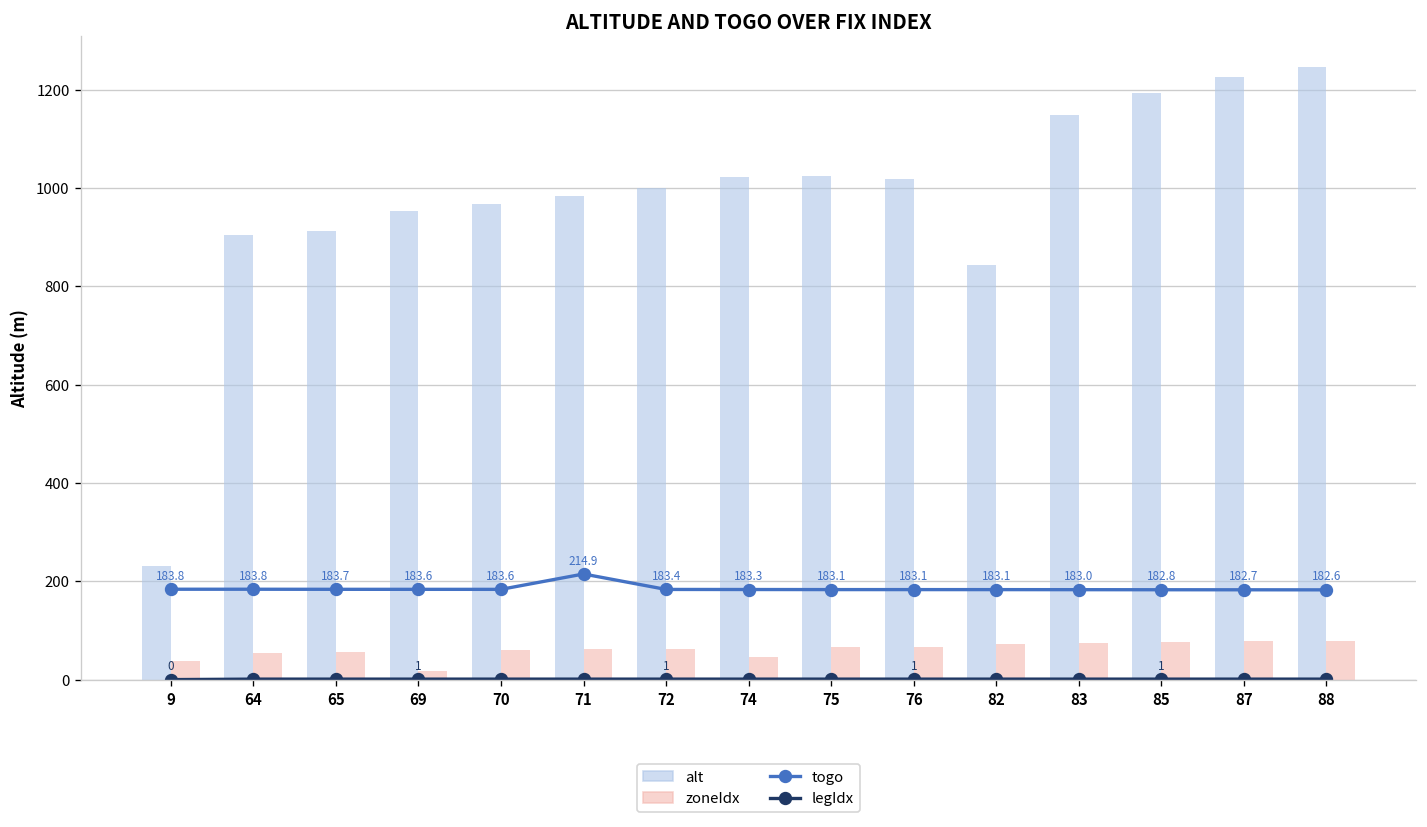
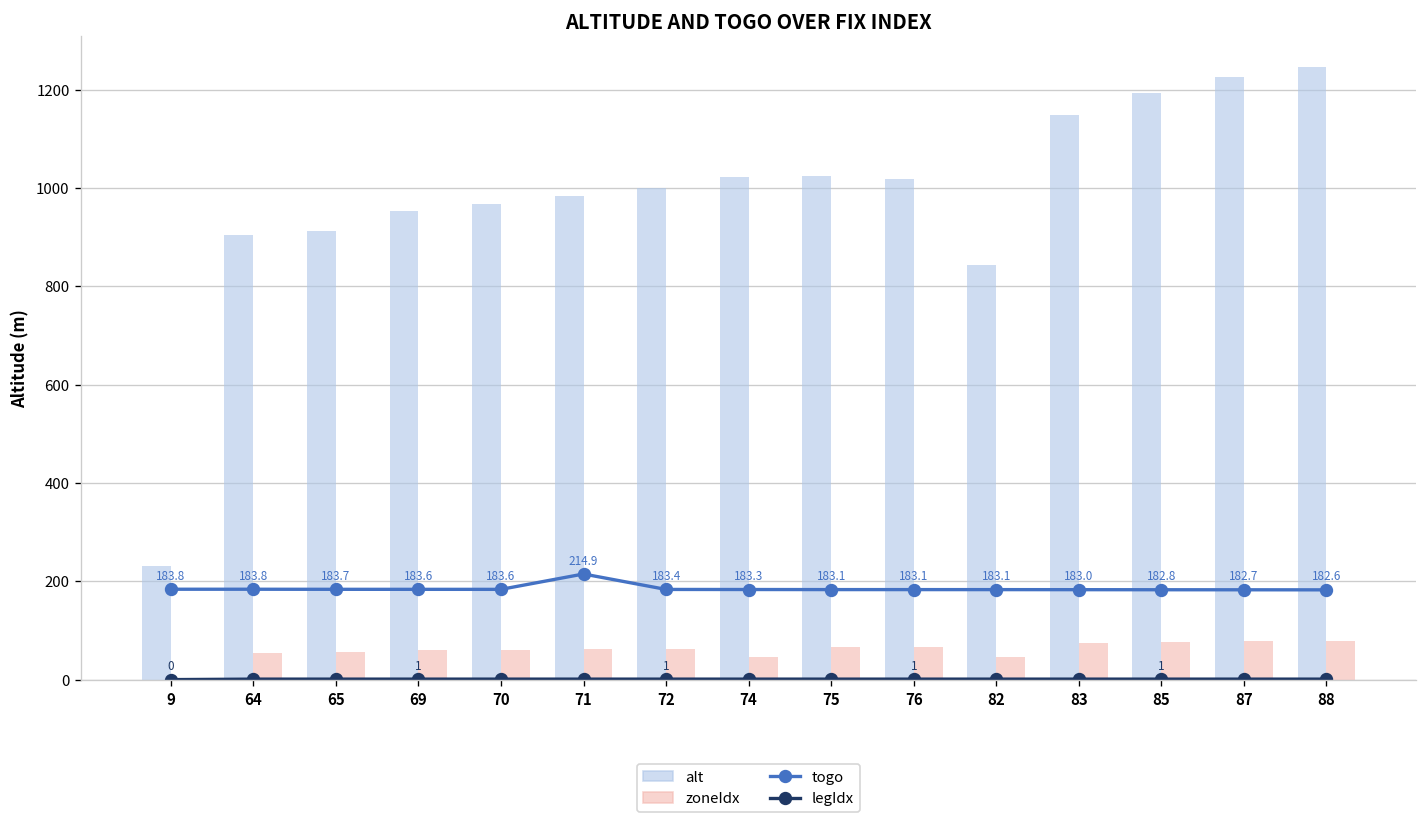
zoneIdx, 9: 40 -> 0
zoneIdx, 69: 20 -> 60
zoneIdx, 82: 70 -> 50
